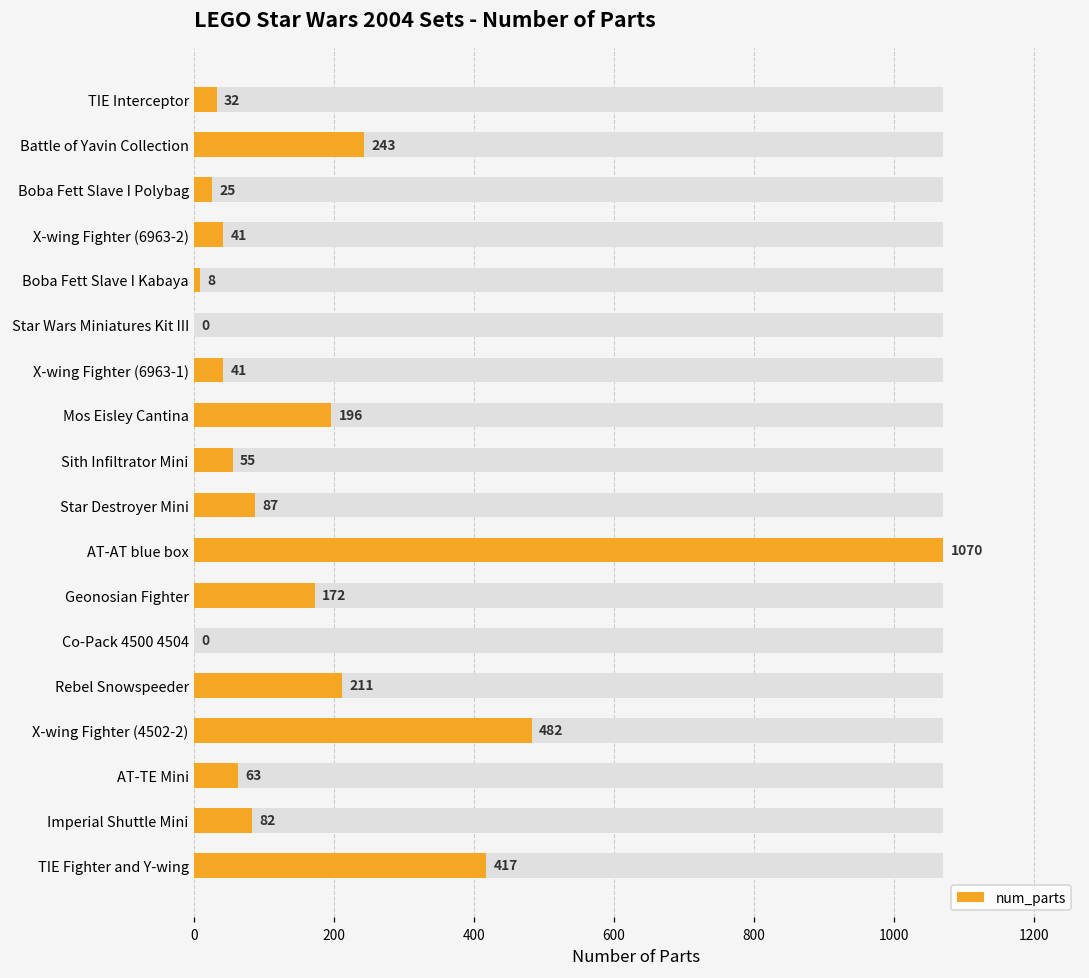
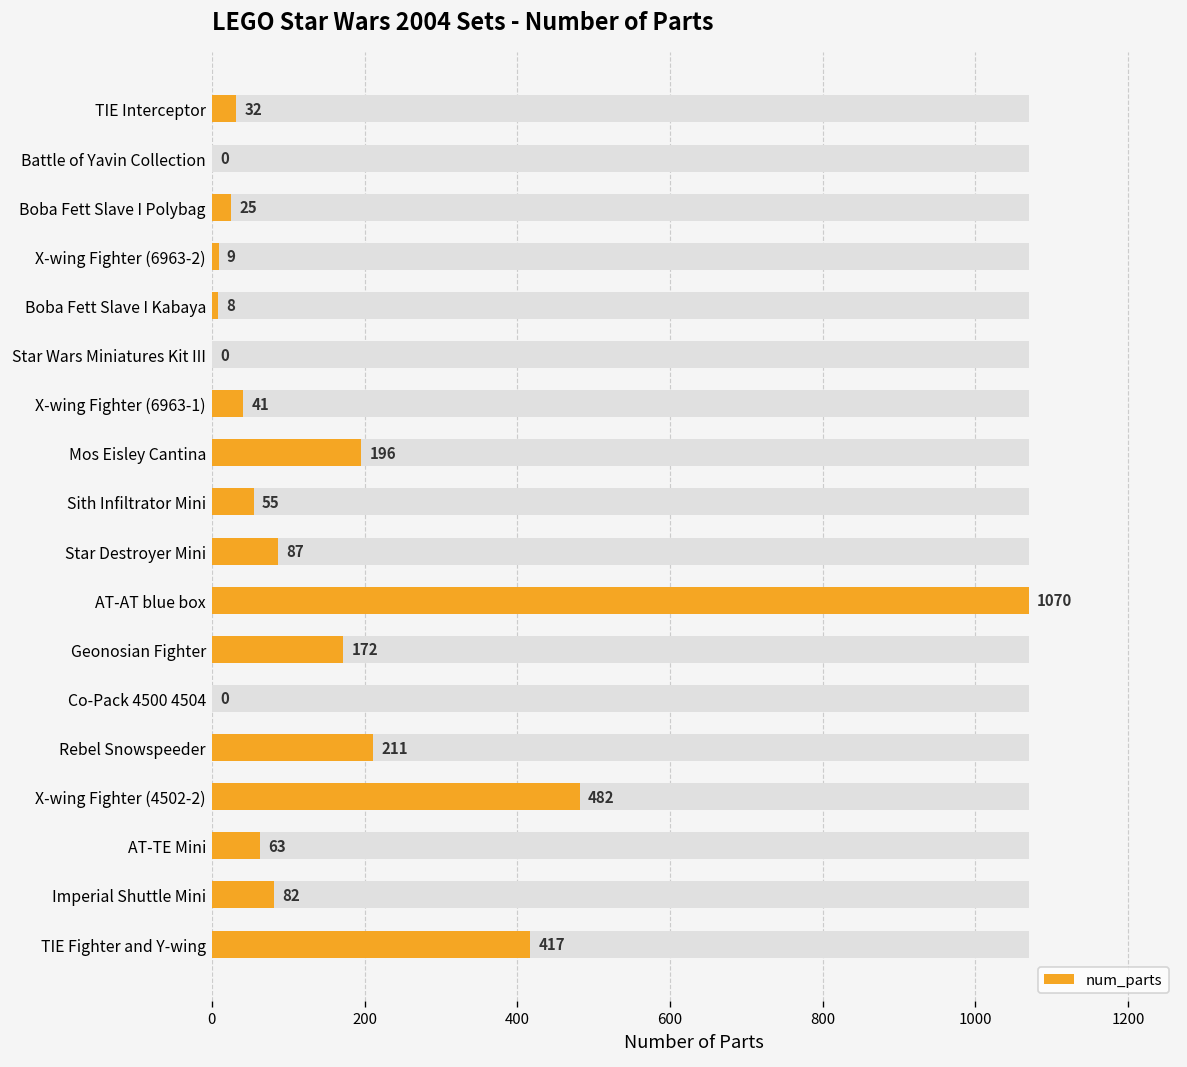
num_parts, Battle of Yavin Collection: 243 -> 0
num_parts, X-wing Fighter (6963-2): 41 -> 9
